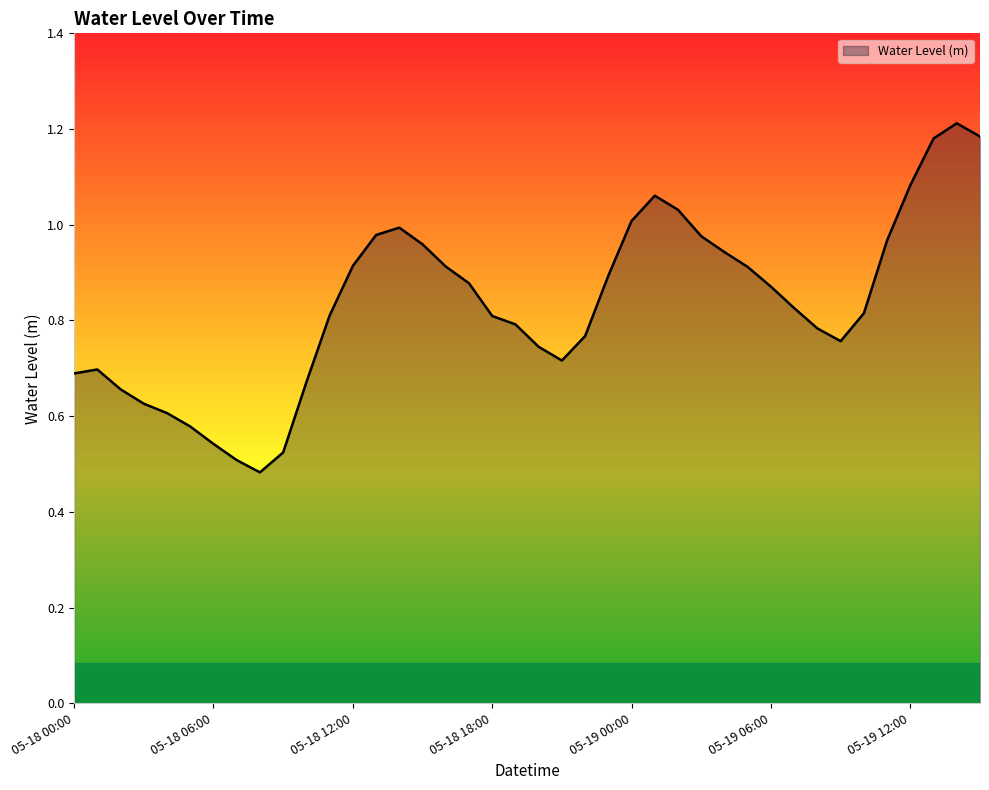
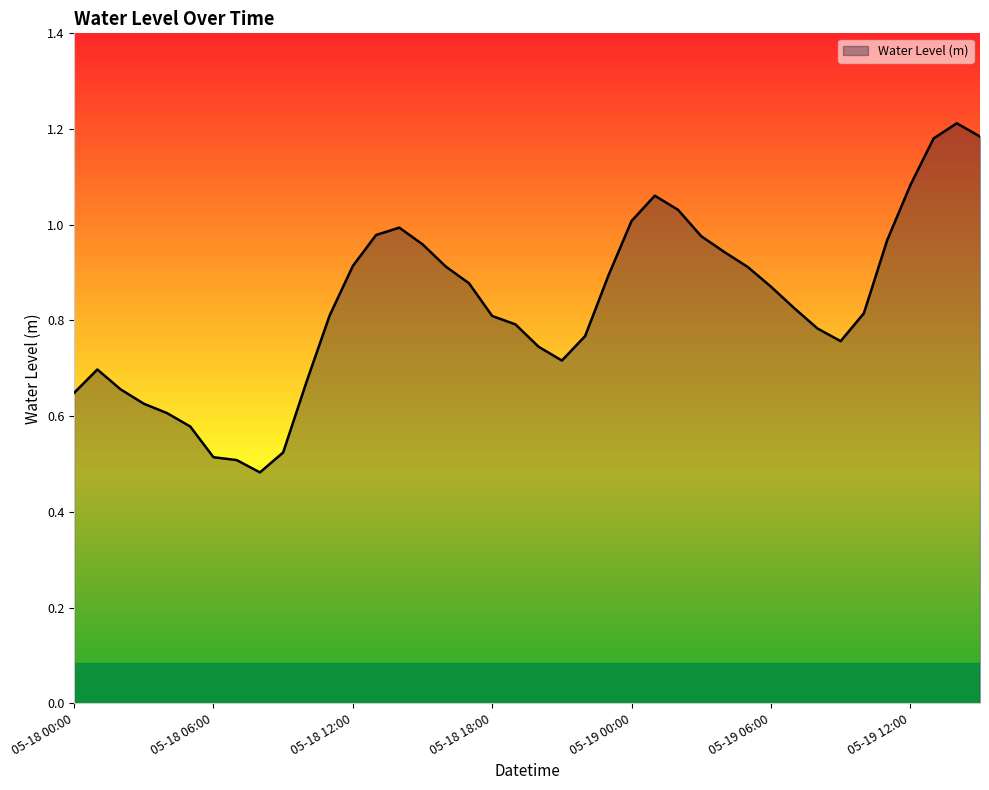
05-18 00:00: 0.69 -> 0.65
05-18 06:00: 0.54 -> 0.51
